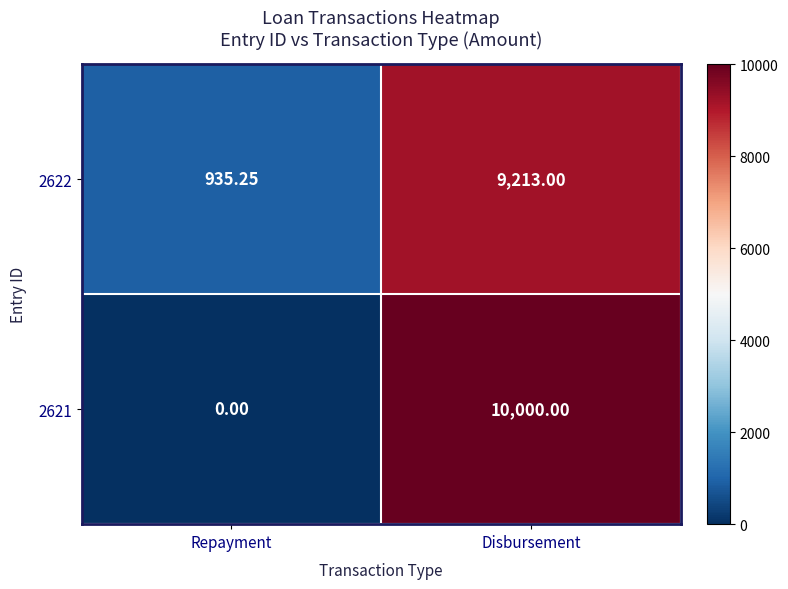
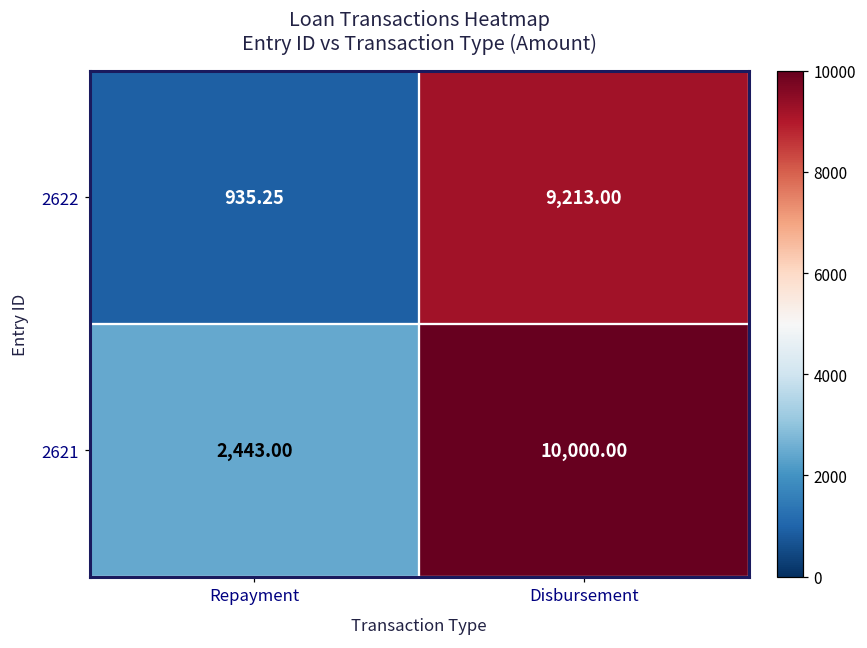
2621, Repayment: 0.00 -> 2,443.00
